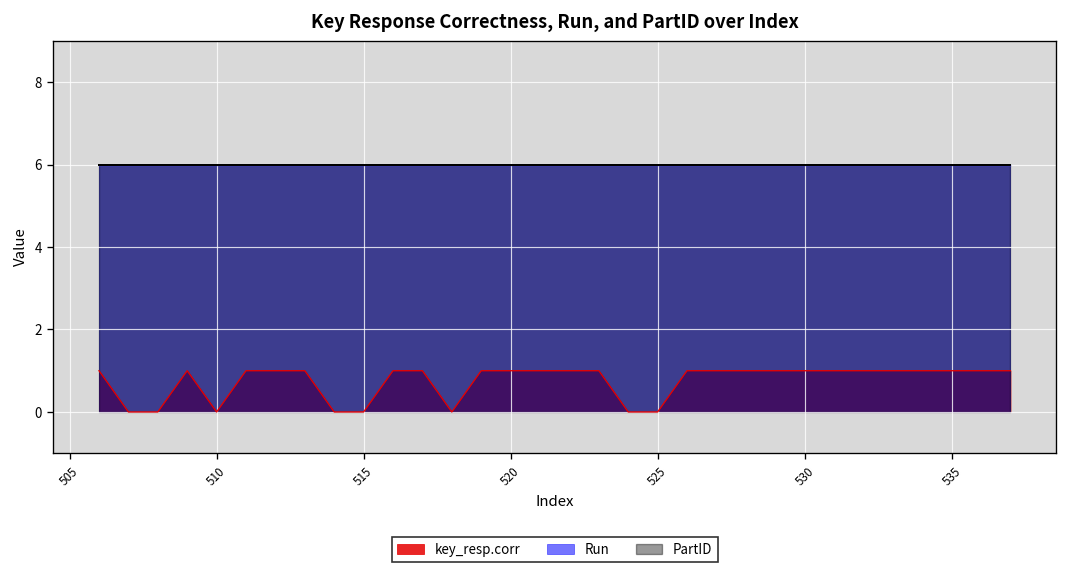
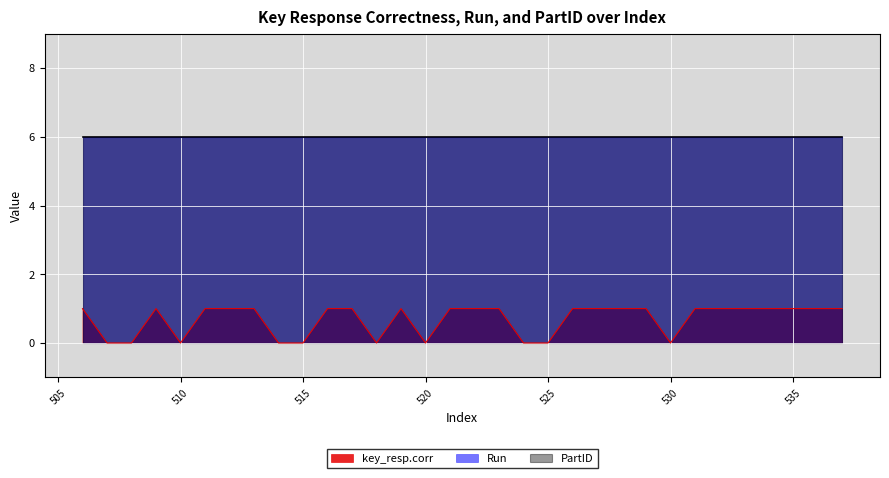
key_resp.corr, 520: 1 -> 0
key_resp.corr, 530: 1 -> 0
